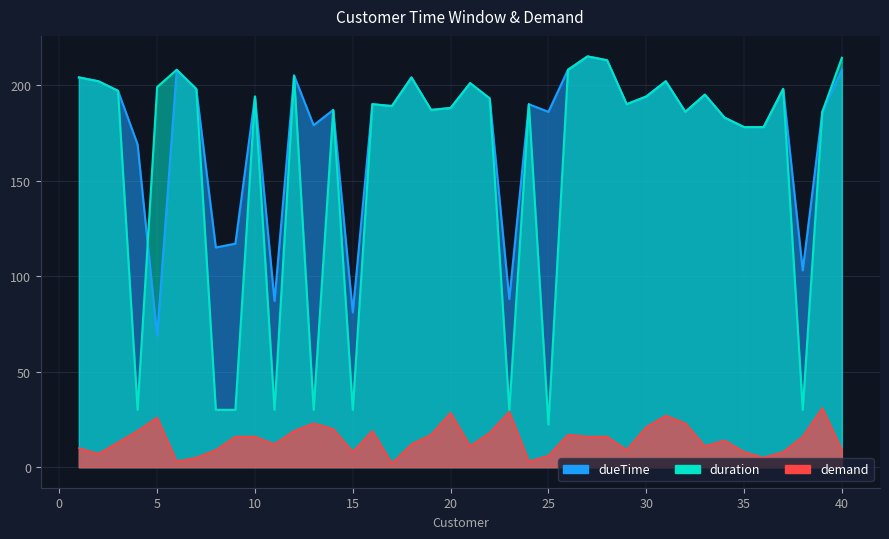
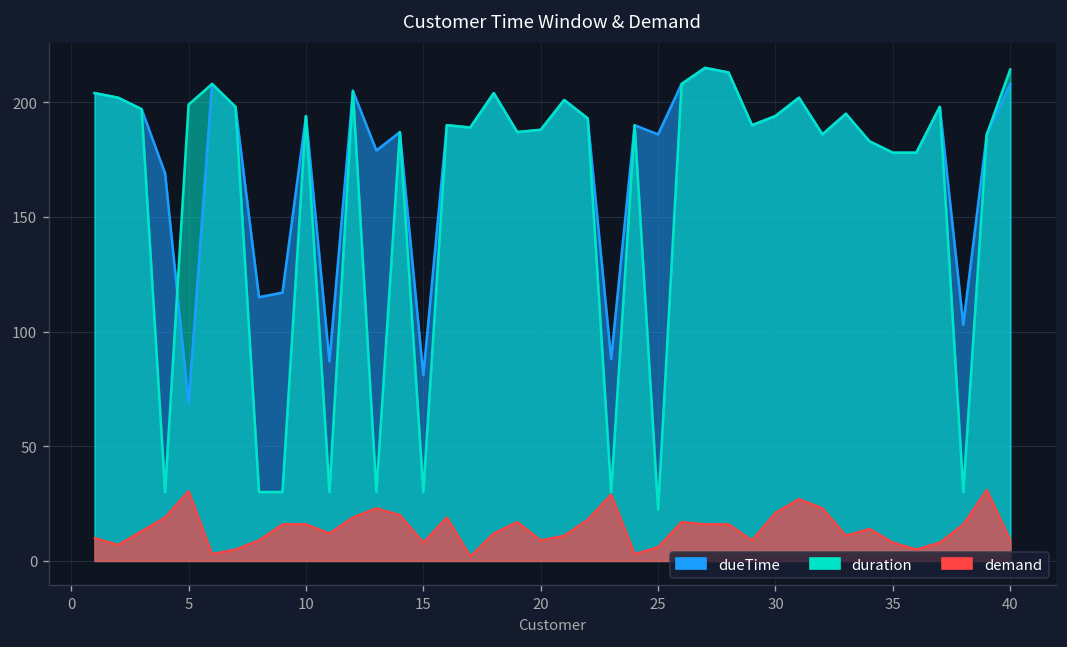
demand, 5: 26 -> 31
demand, 20: 29 -> 9
